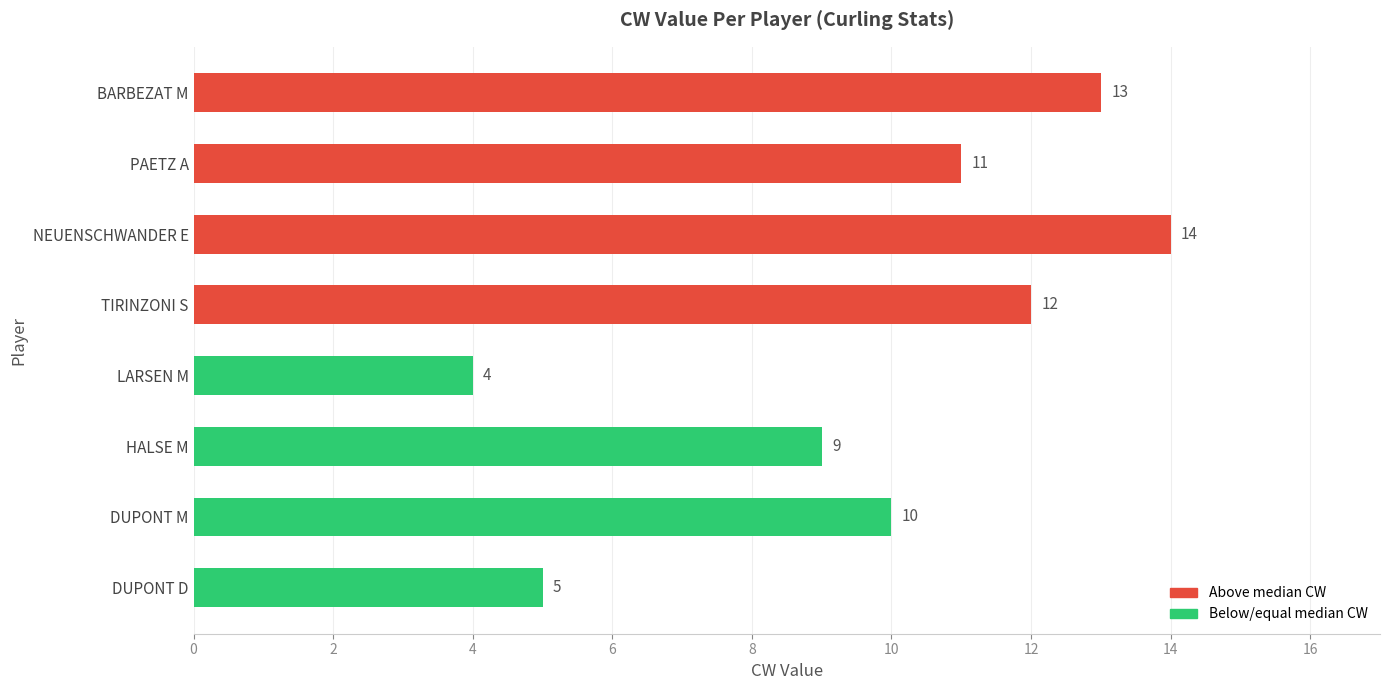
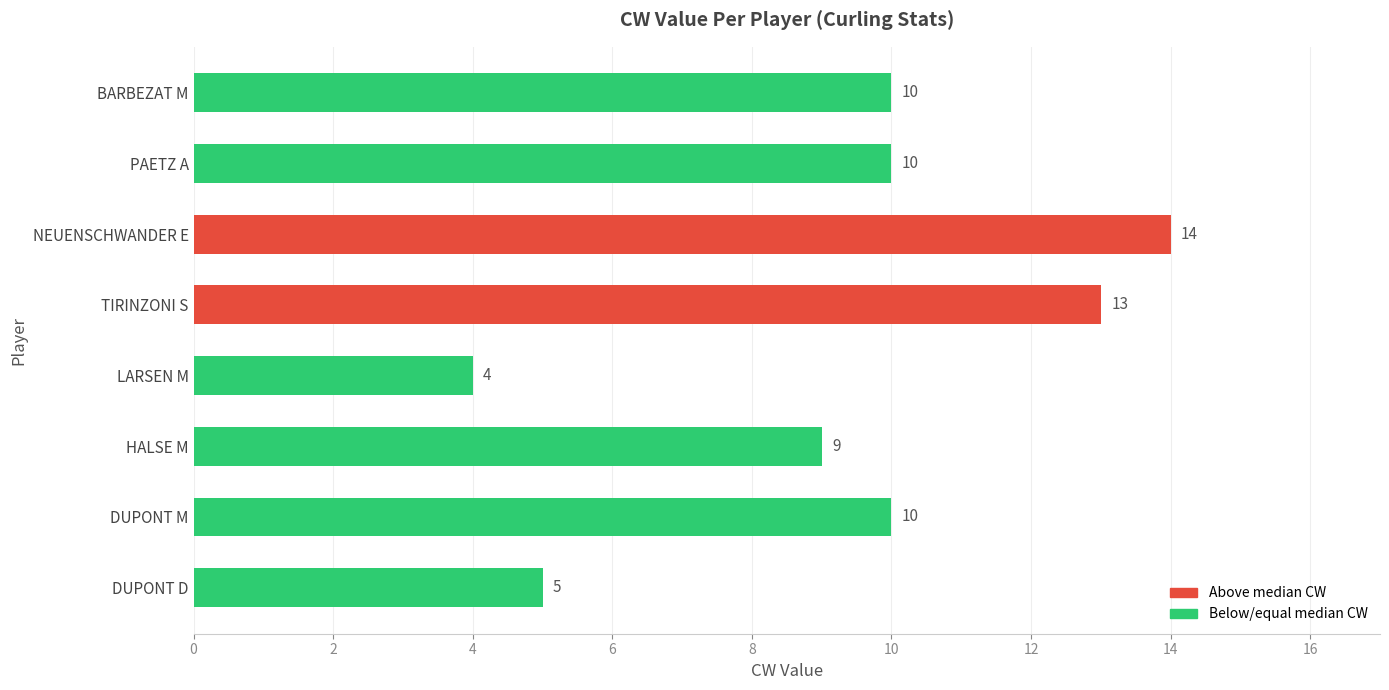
BARBEZAT M: 13 -> 10
PAETZ A: 11 -> 10
TIRINZONI S: 12 -> 13
